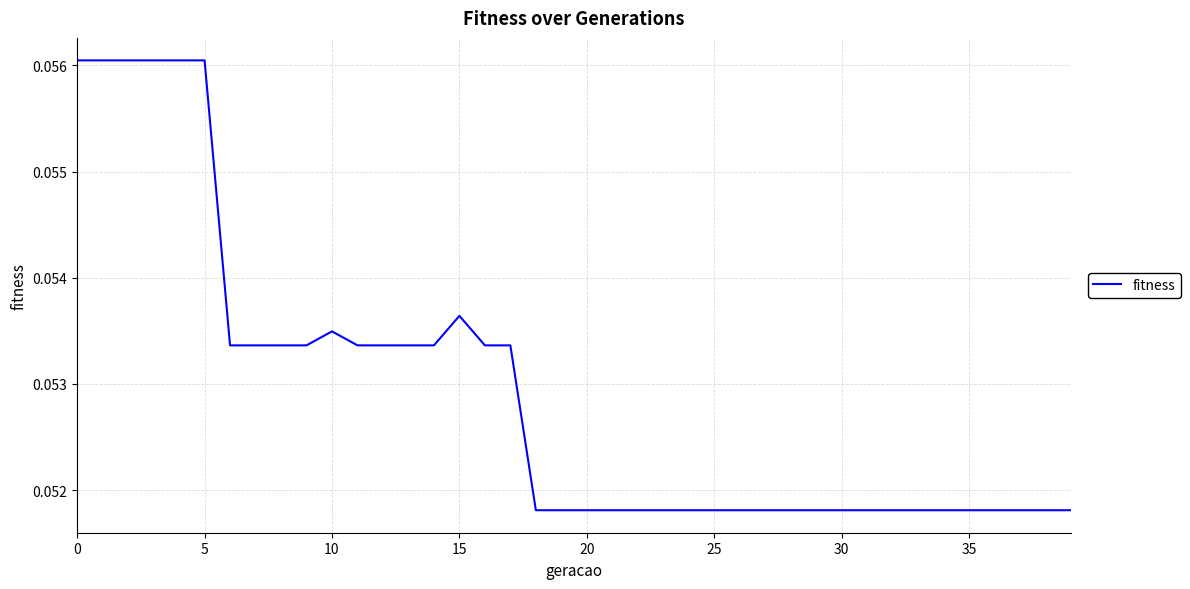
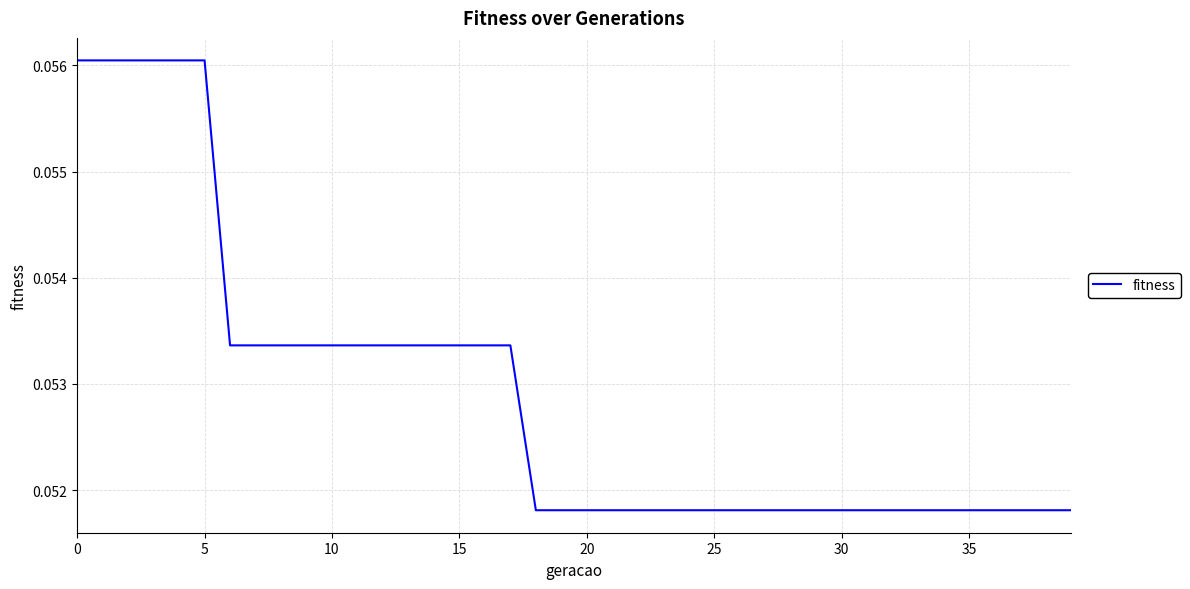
10: 0.05349 -> 0.05336
15: 0.05364 -> 0.05336
